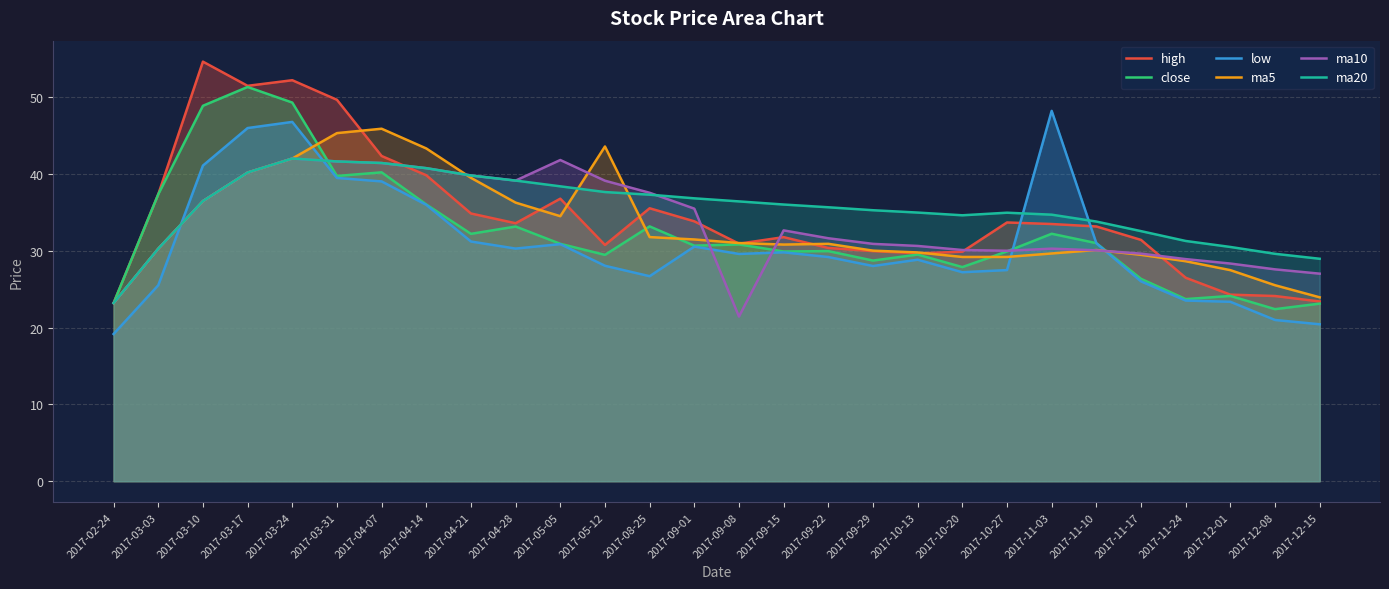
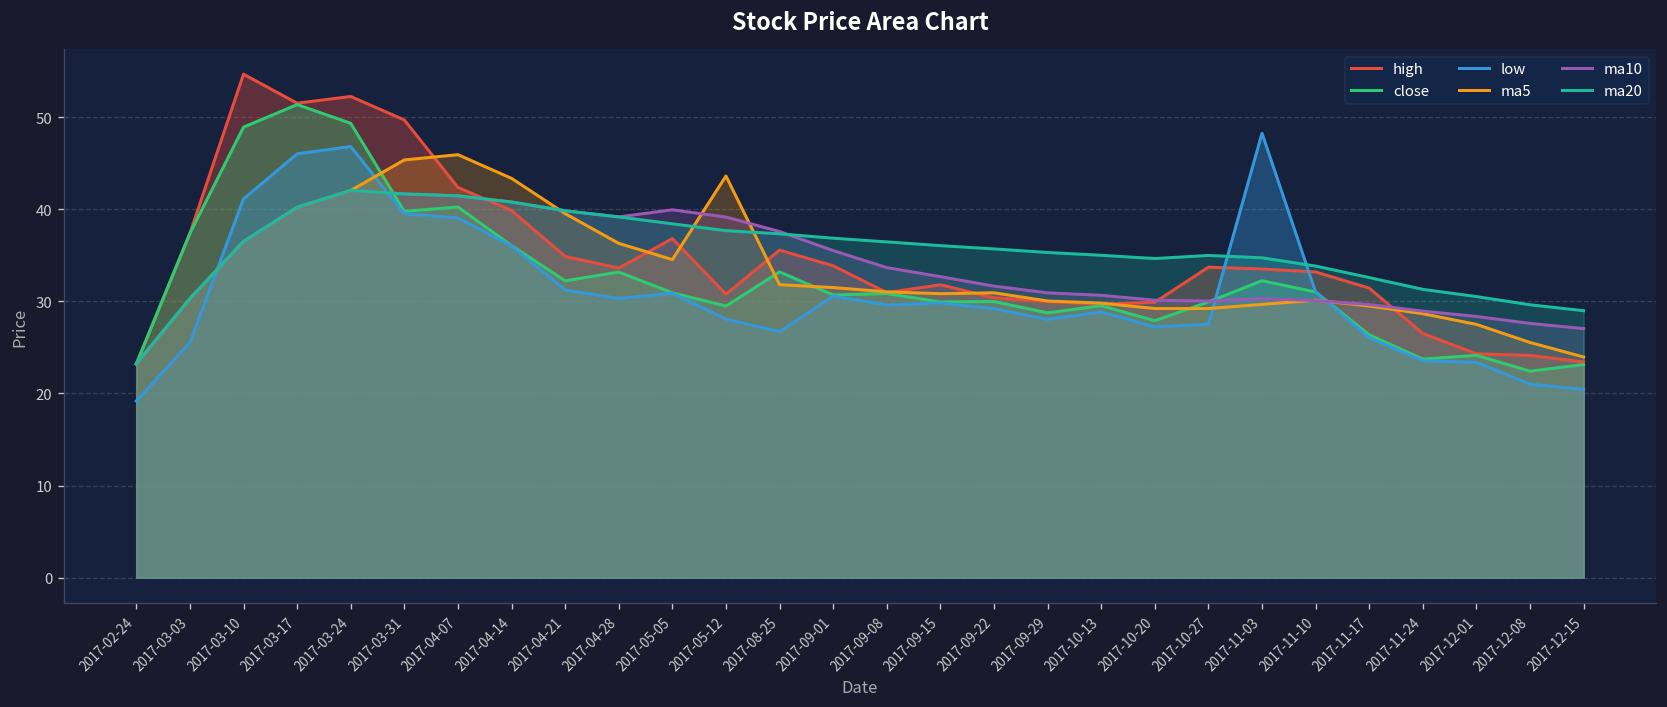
ma10, 2017-05-05: 42 -> 40
ma10, 2017-09-08: 21 -> 34
